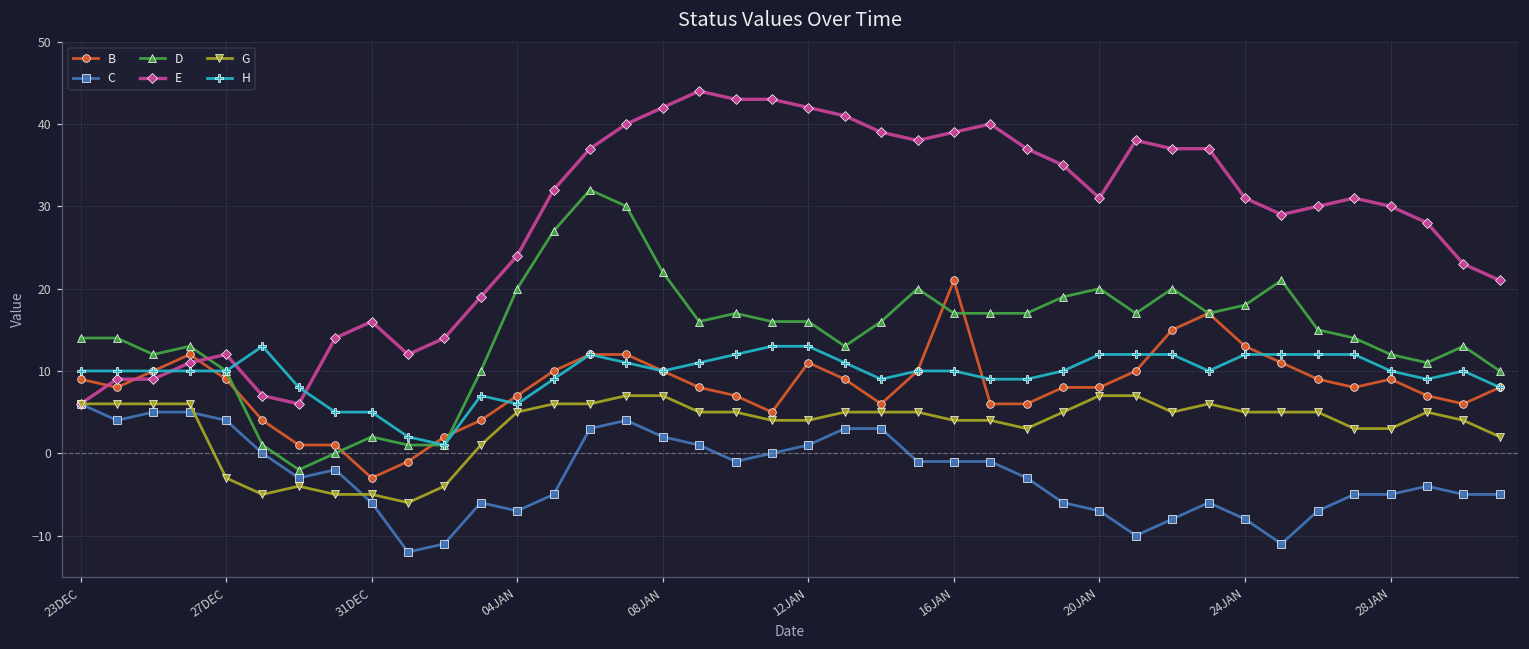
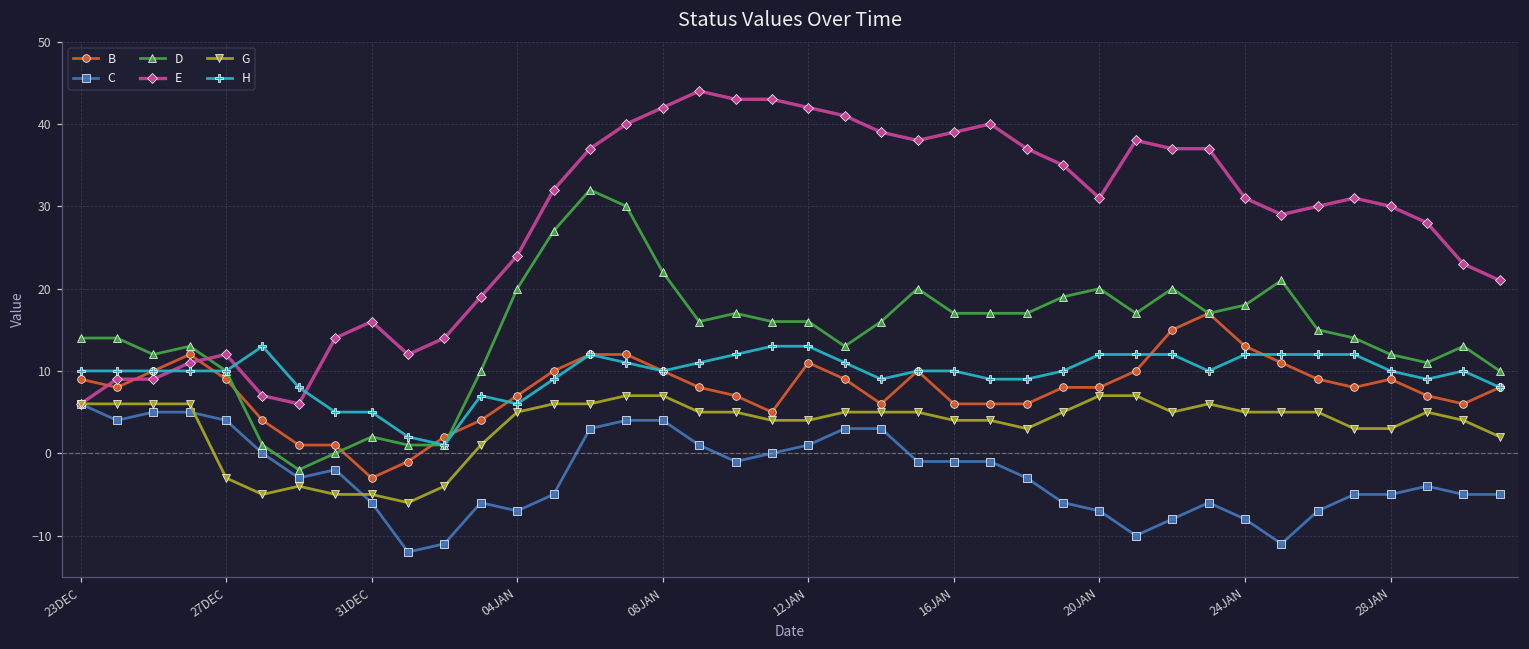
C, 08JAN: 2 -> 4
B, 16JAN: 21 -> 6
